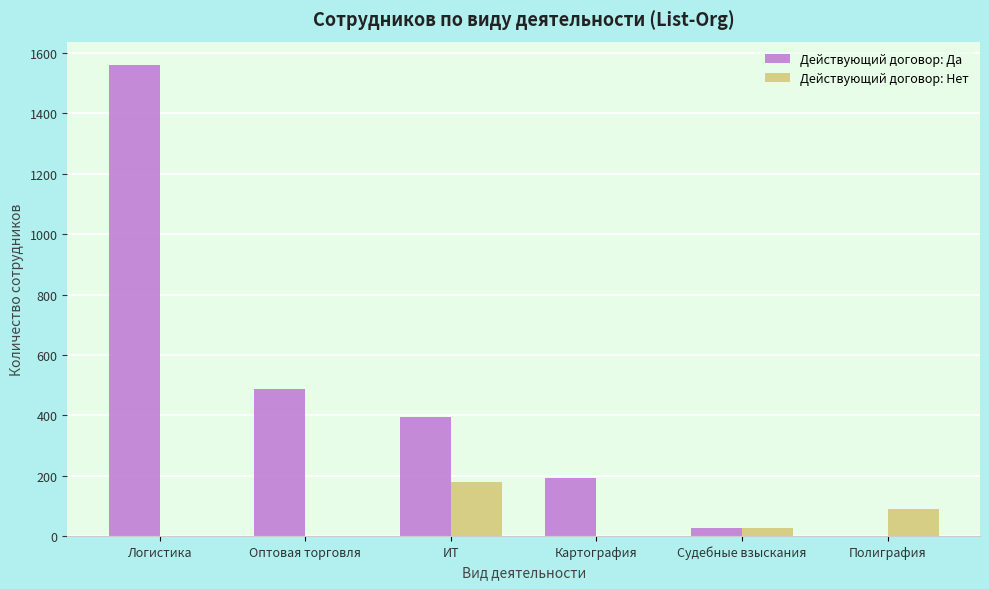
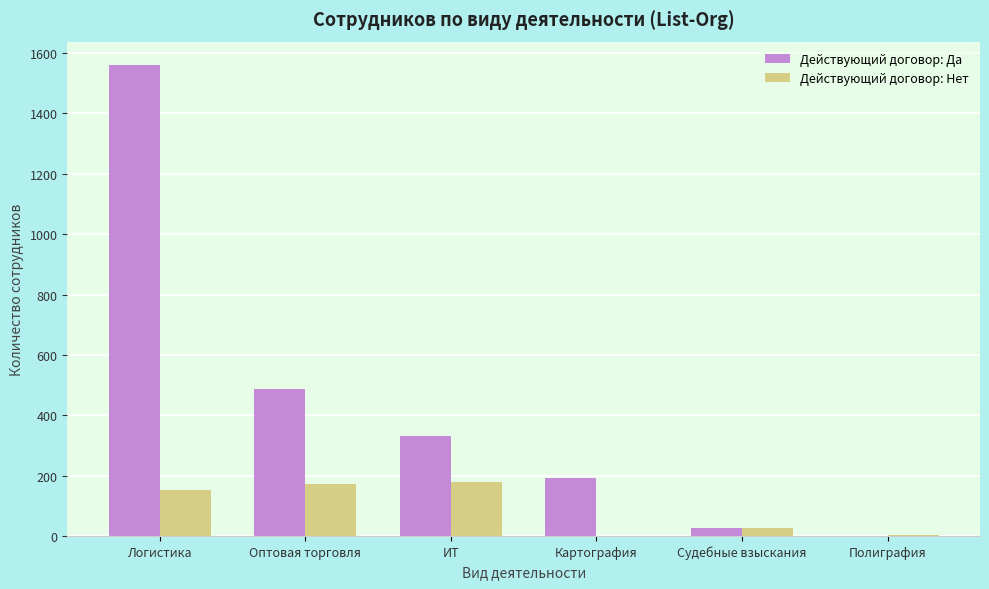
Действующий договор: Нет, Логистика: 0 -> 150
Действующий договор: Нет, Оптовая торговля: 0 -> 170
Действующий договор: Да, ИТ: 390 -> 330
Действующий договор: Нет, Полиграфия: 90 -> 0
